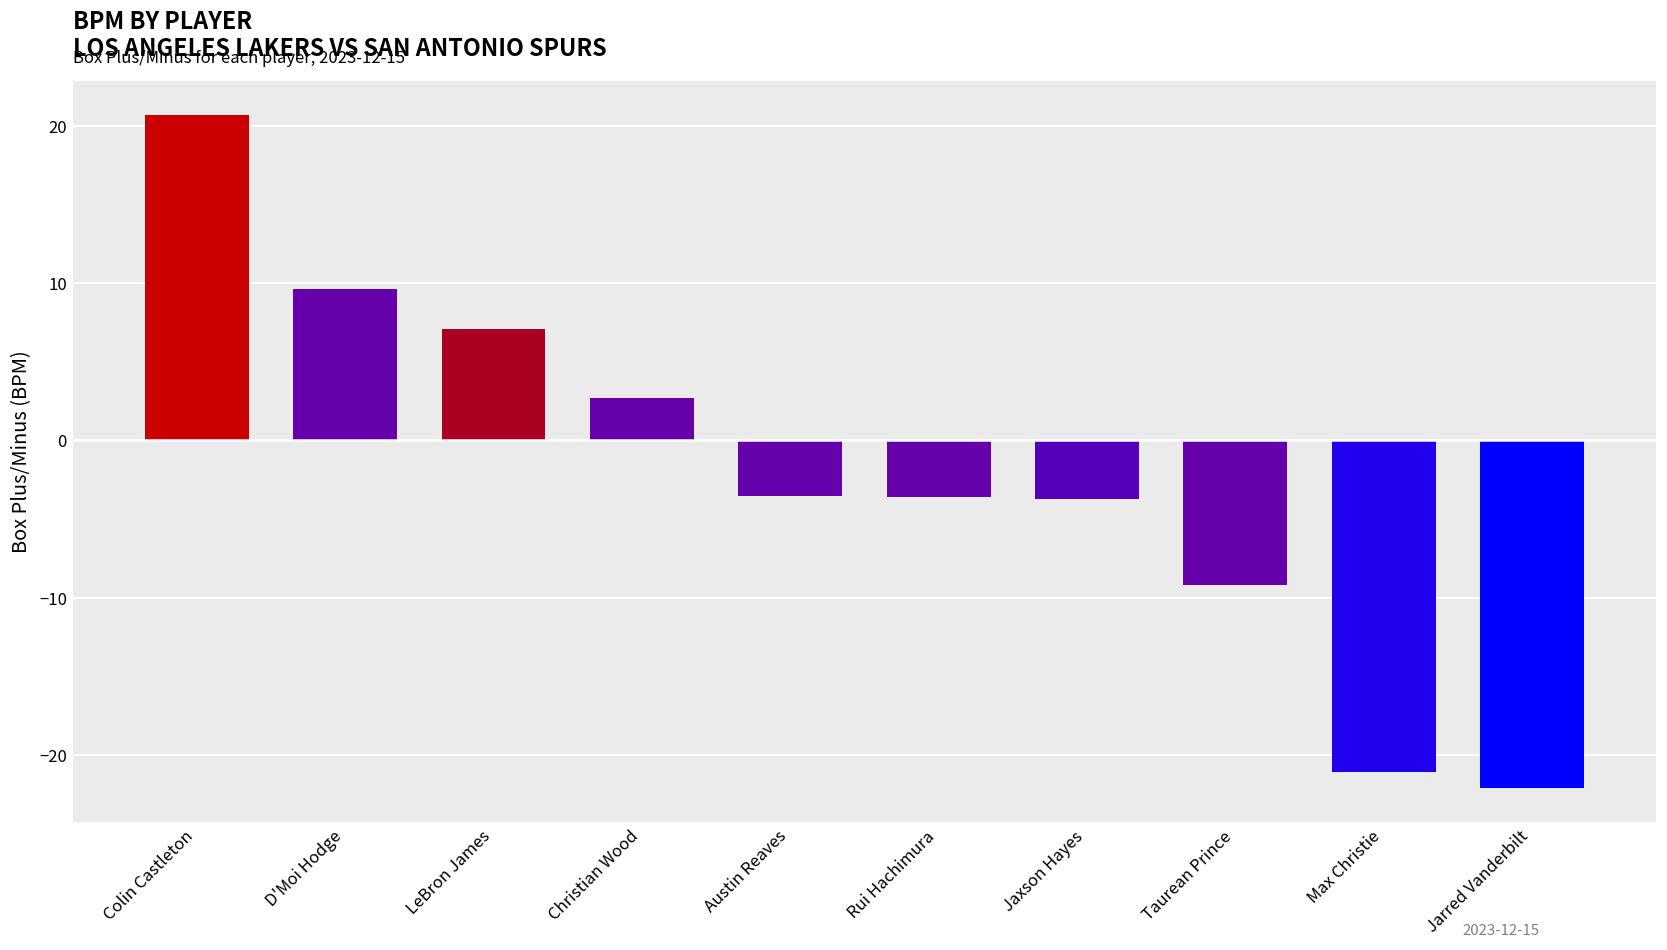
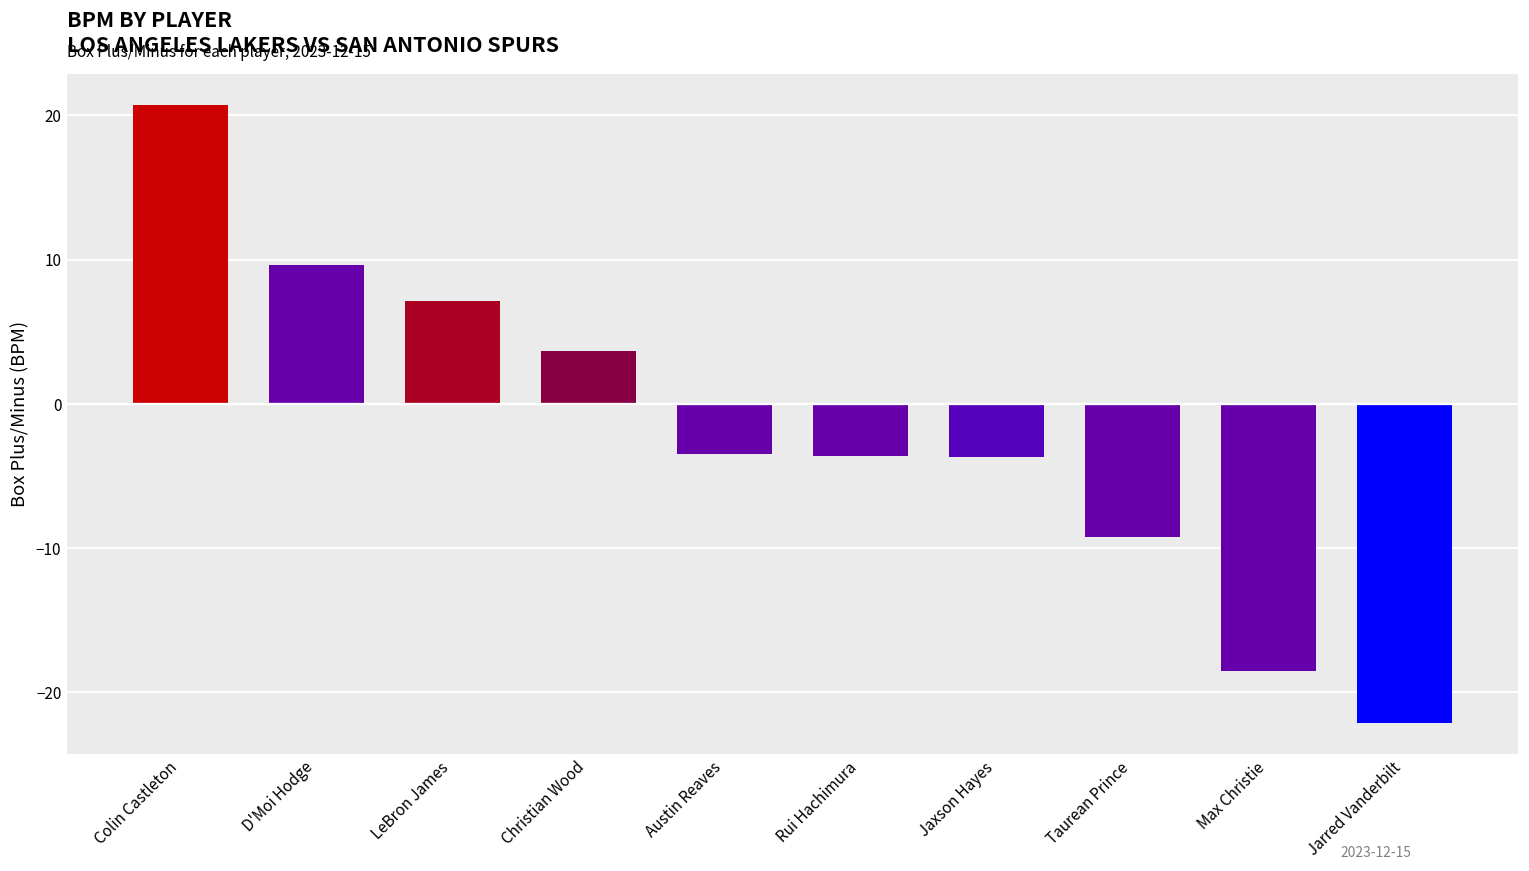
Christian Wood: 2.7 -> 3.7
Max Christie: -21.1 -> -18.5
